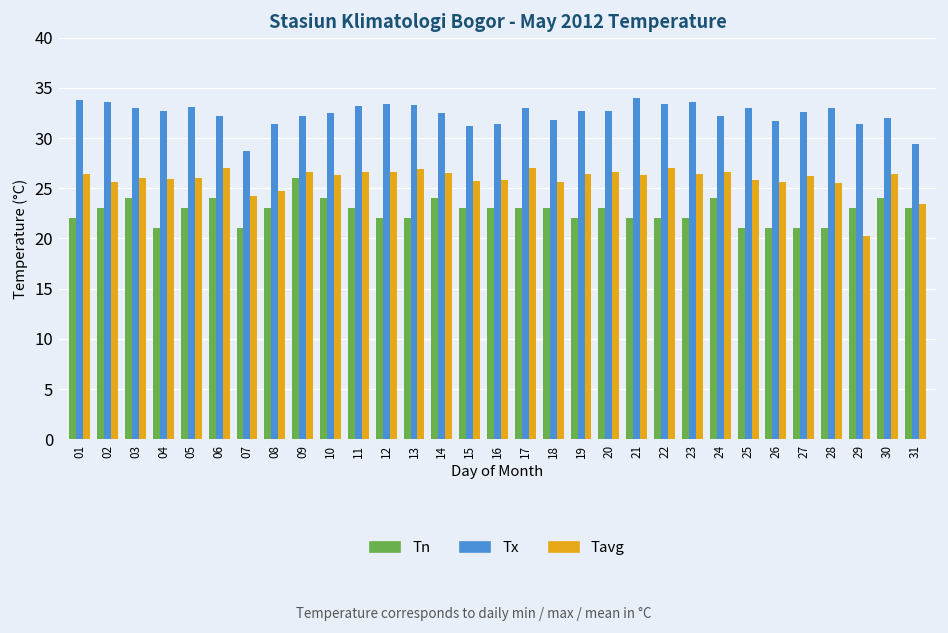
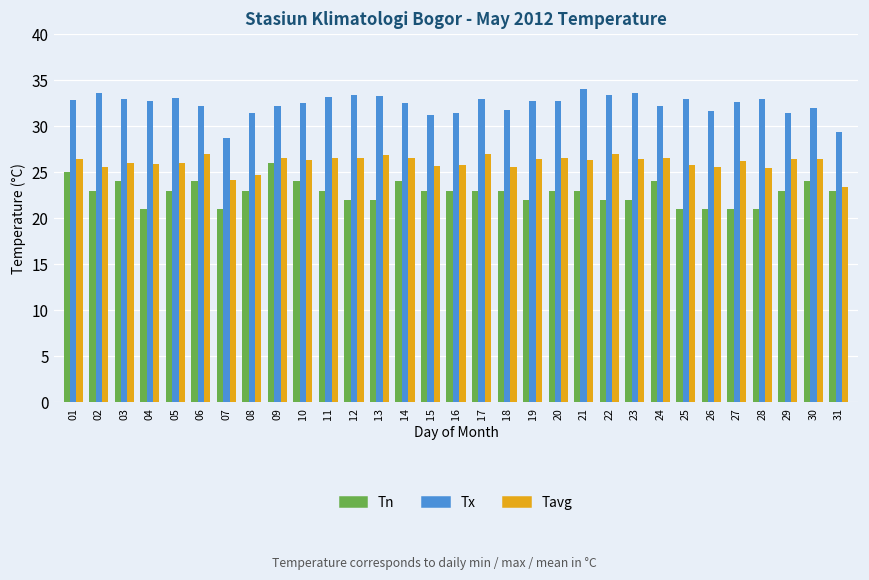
Tn, 01: 22 -> 25
Tx, 01: 34 -> 33
Tn, 21: 22 -> 23
Tavg, 29: 20 -> 26
